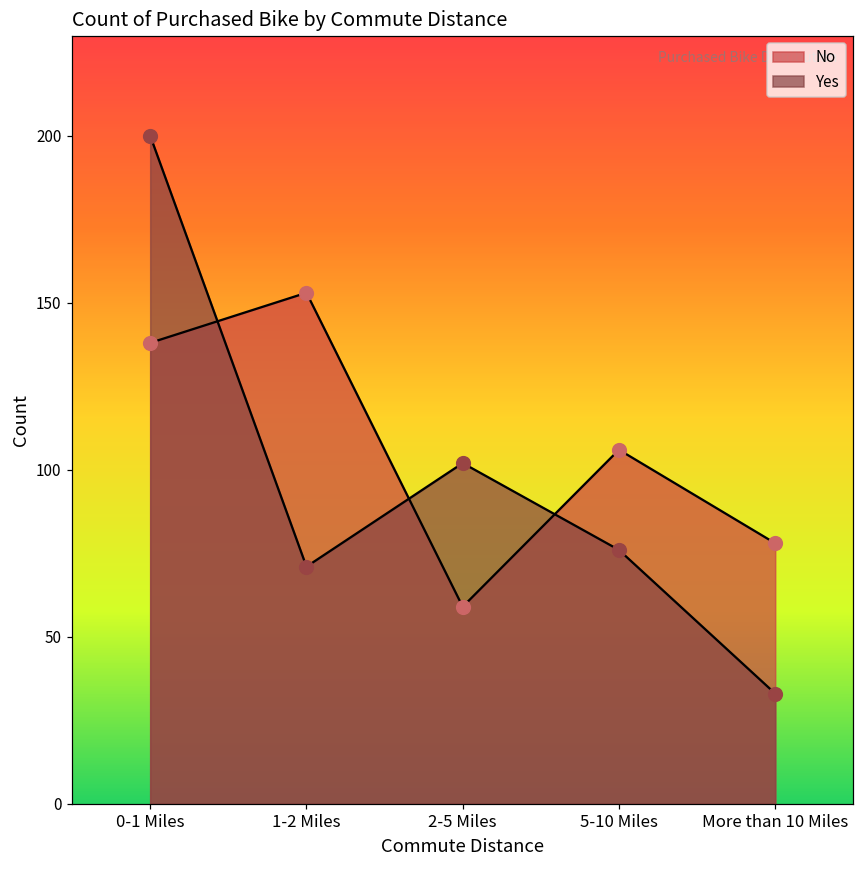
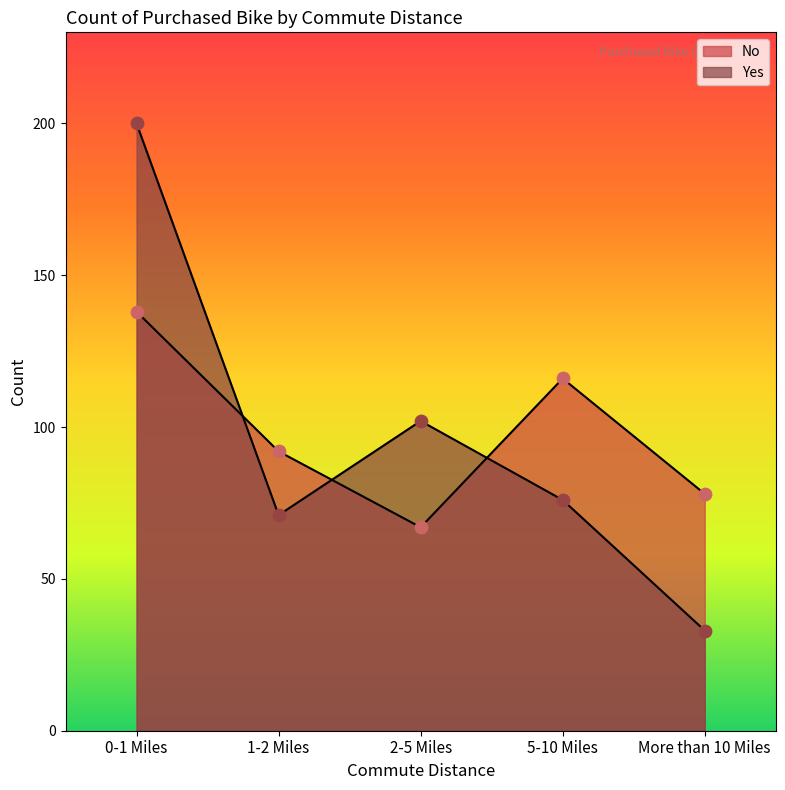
No, 1-2 Miles: 153 -> 92
No, 2-5 Miles: 59 -> 67
No, 5-10 Miles: 106 -> 116
